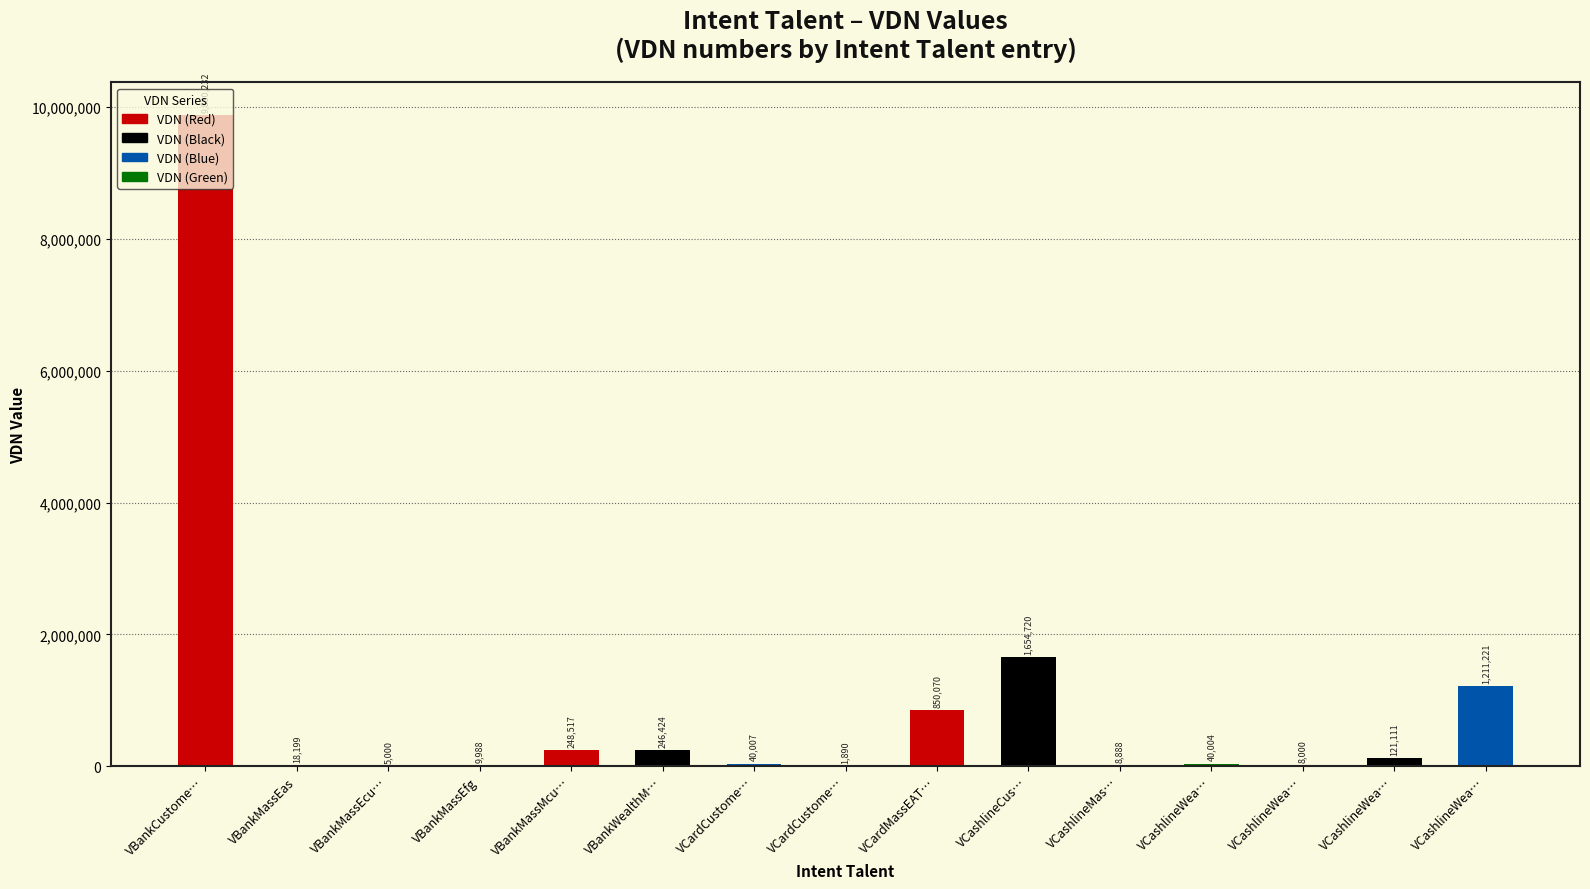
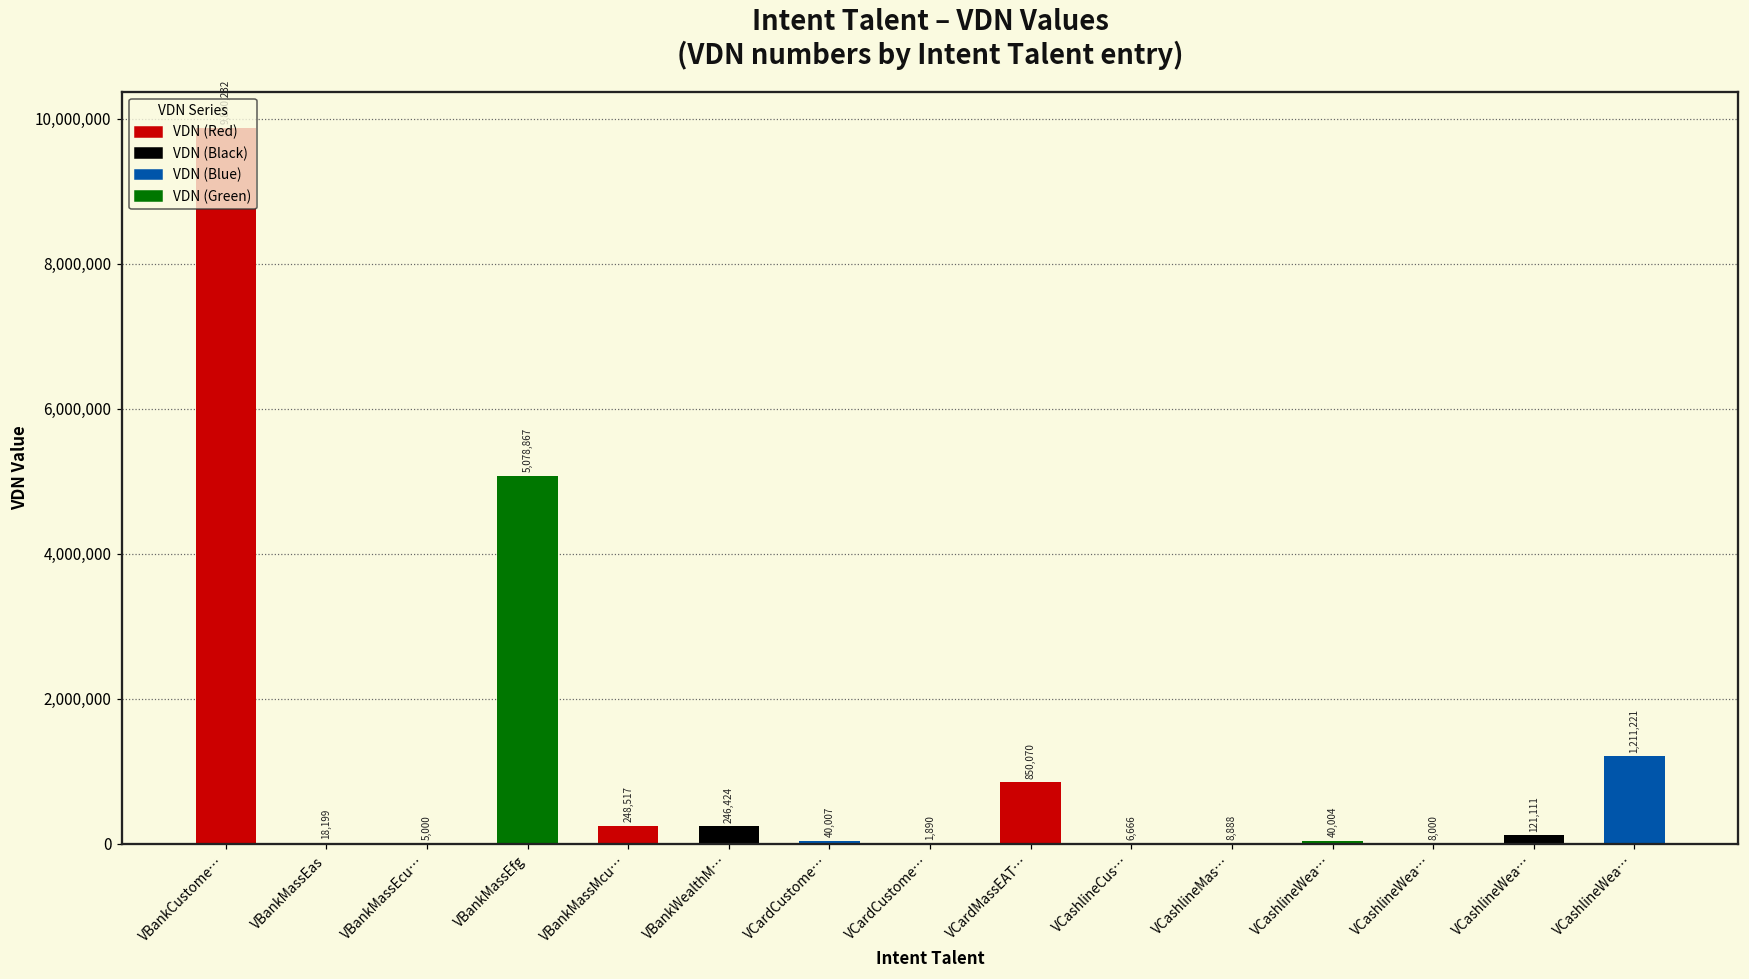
VBankMassEfg: 9,988 -> 5,078,867
VCashlineCus…: 1,654,720 -> 6,666
